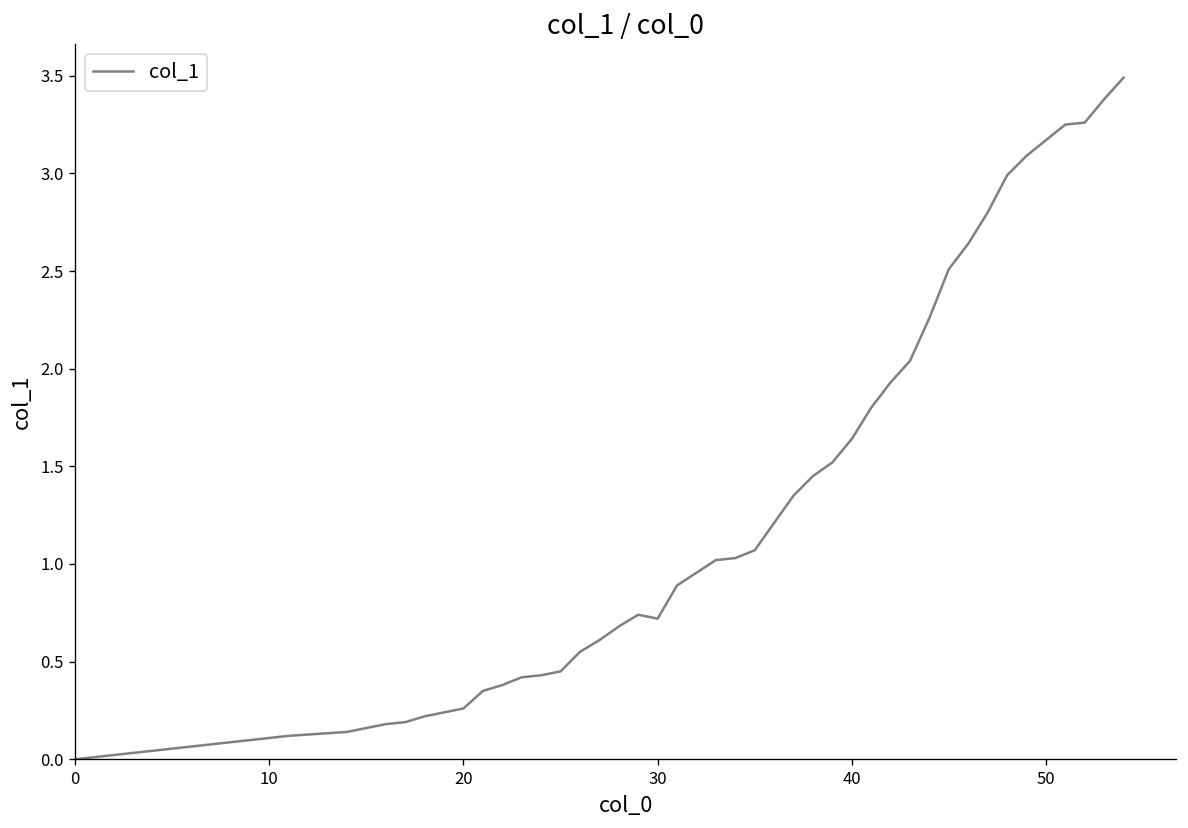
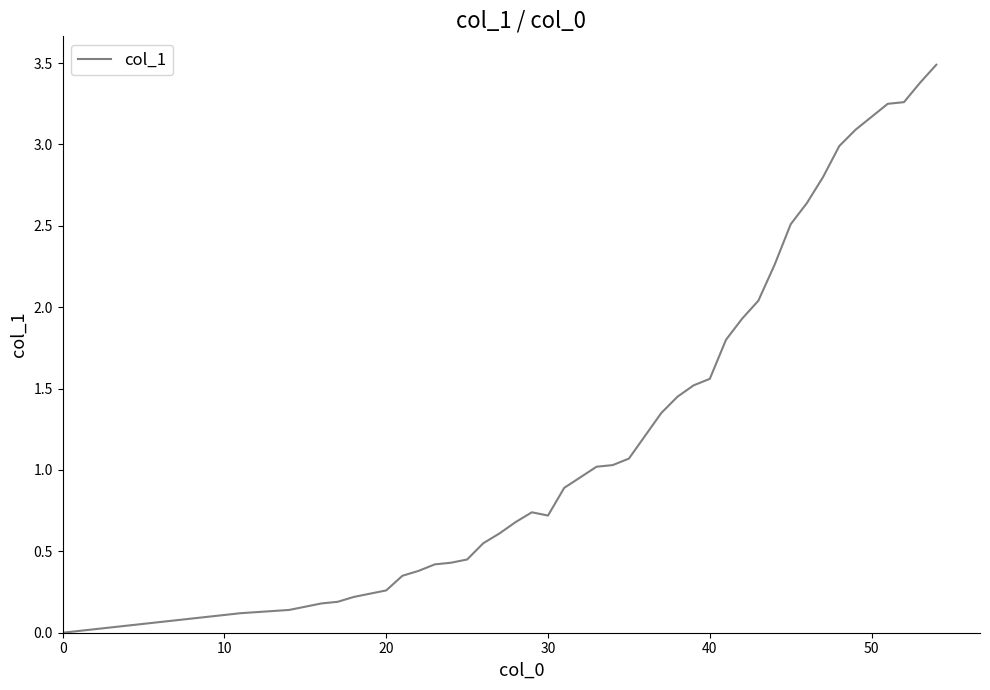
40: 1.64 -> 1.56
